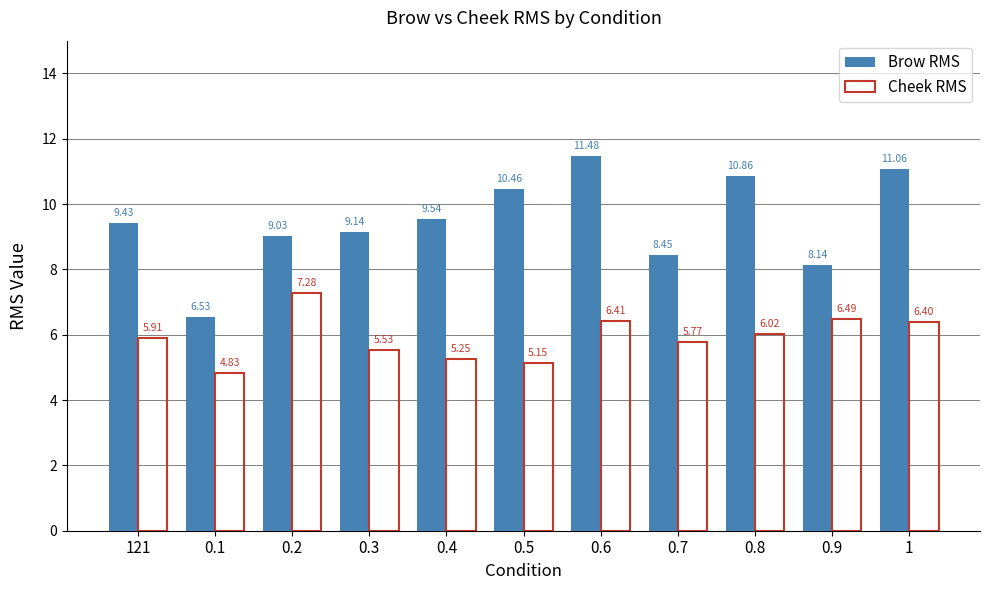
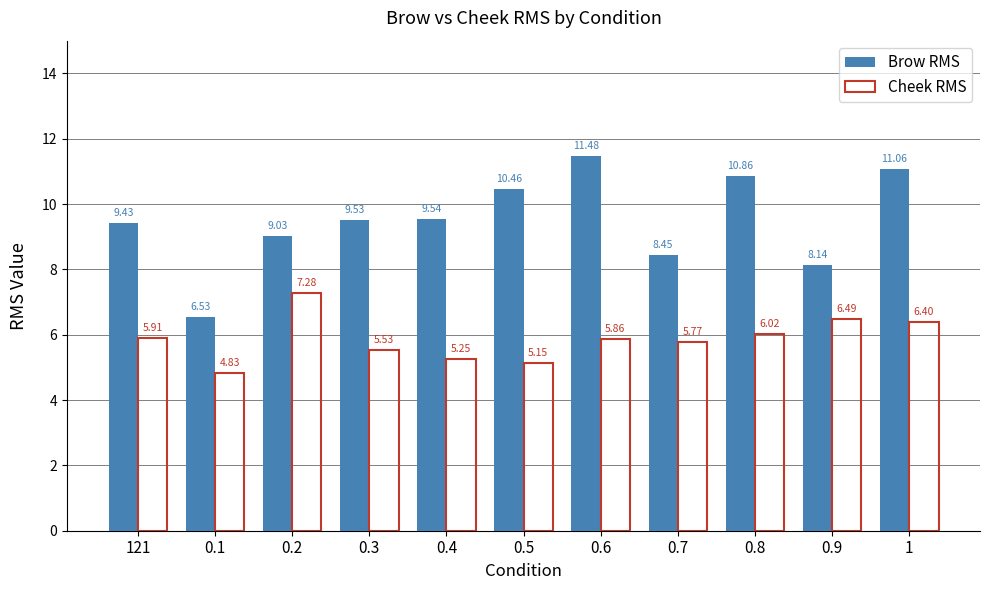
Brow RMS, 0.3: 9.14 -> 9.53
Cheek RMS, 0.6: 6.41 -> 5.86
